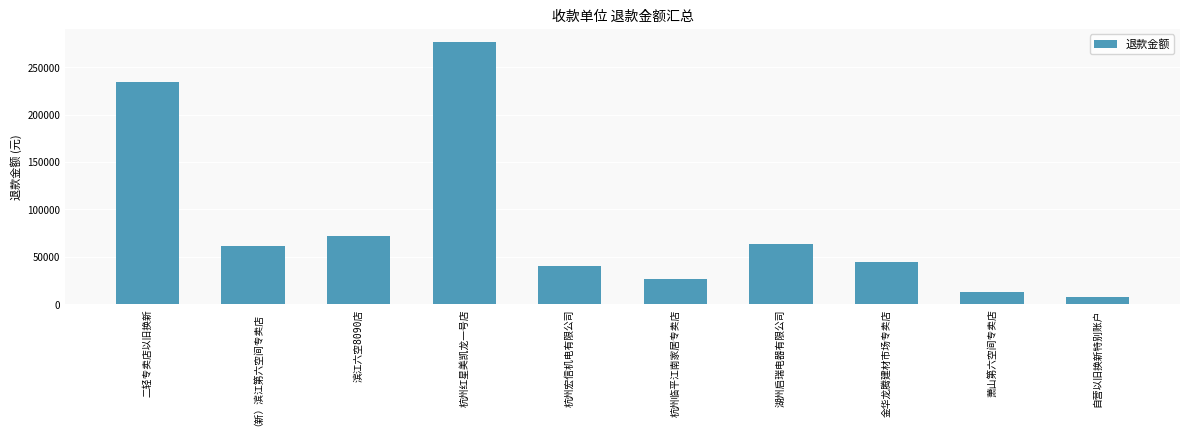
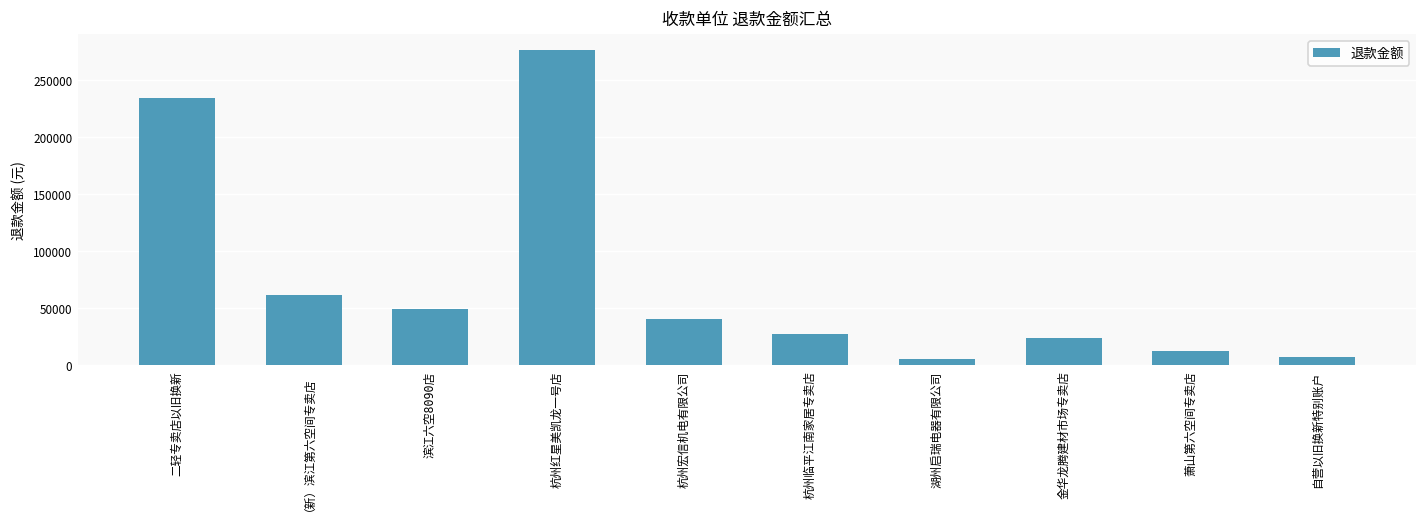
滨江六空8090店: 70000 -> 50000
湖州启瑞电器有限公司: 60000 -> 10000
金华龙腾建材市场专卖店: 40000 -> 20000
